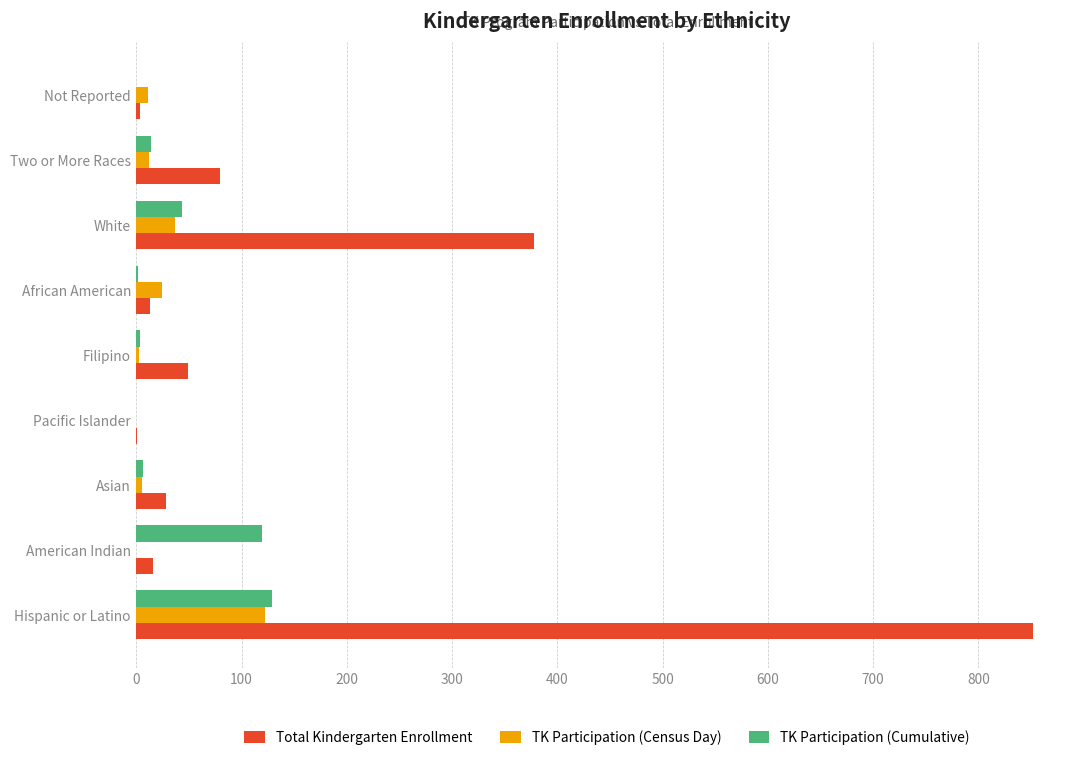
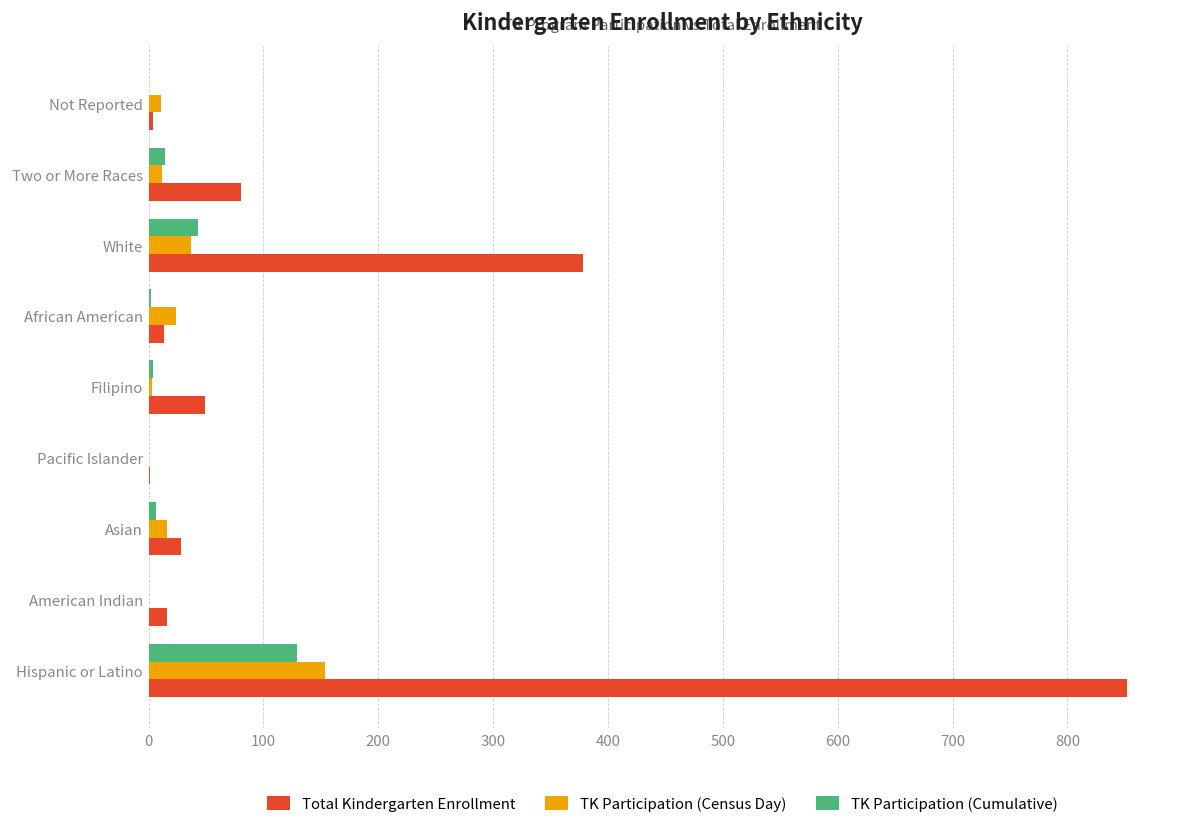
TK Participation (Census Day), Asian: 10 -> 20
TK Participation (Cumulative), American Indian: 120 -> 0
TK Participation (Census Day), Hispanic or Latino: 120 -> 150
